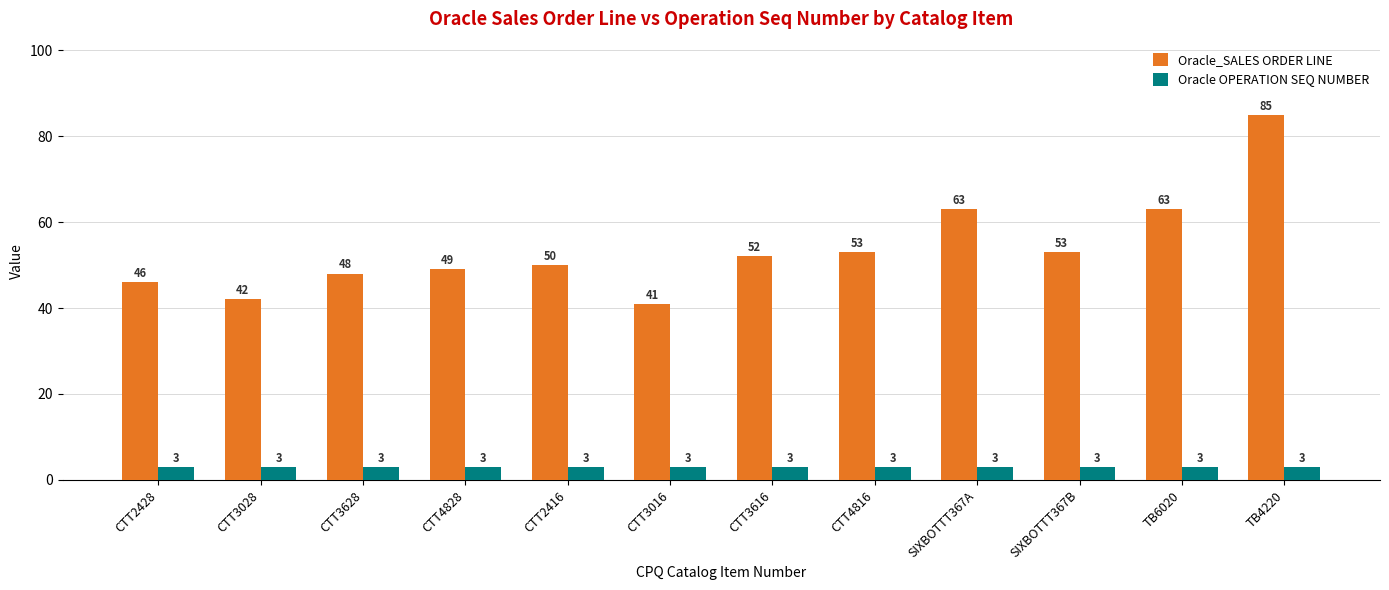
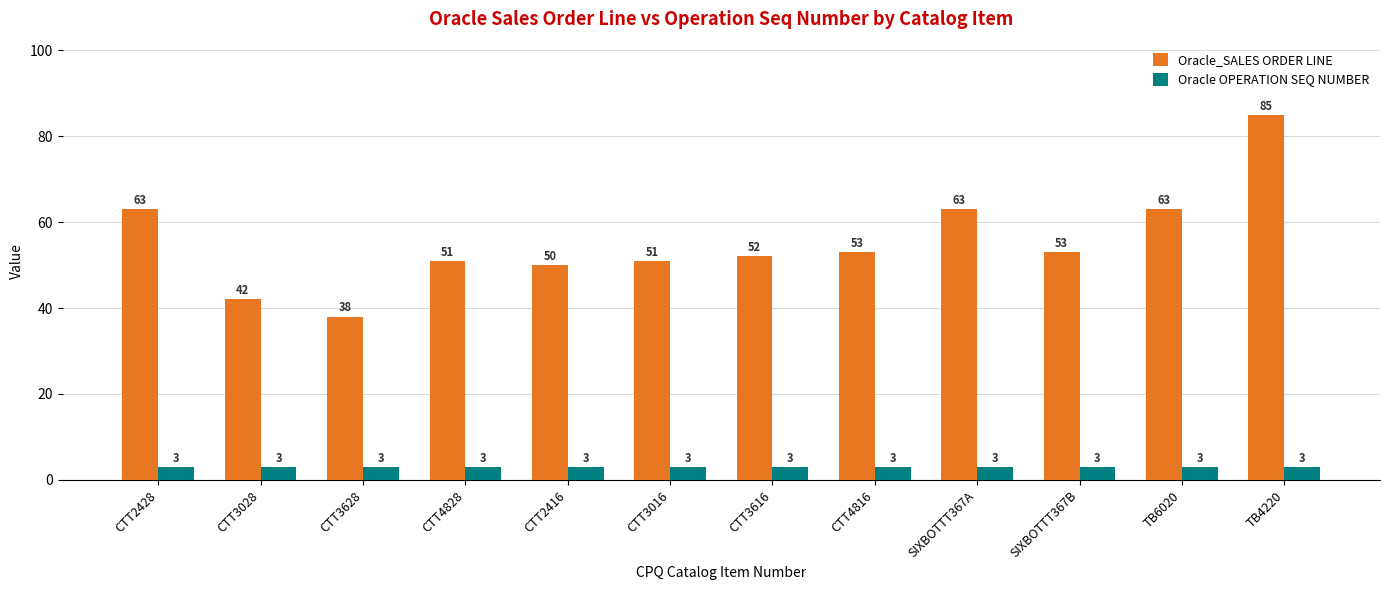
Oracle_SALES ORDER LINE, CTT2428: 46 -> 63
Oracle_SALES ORDER LINE, CTT3628: 48 -> 38
Oracle_SALES ORDER LINE, CTT4828: 49 -> 51
Oracle_SALES ORDER LINE, CTT3016: 41 -> 51
